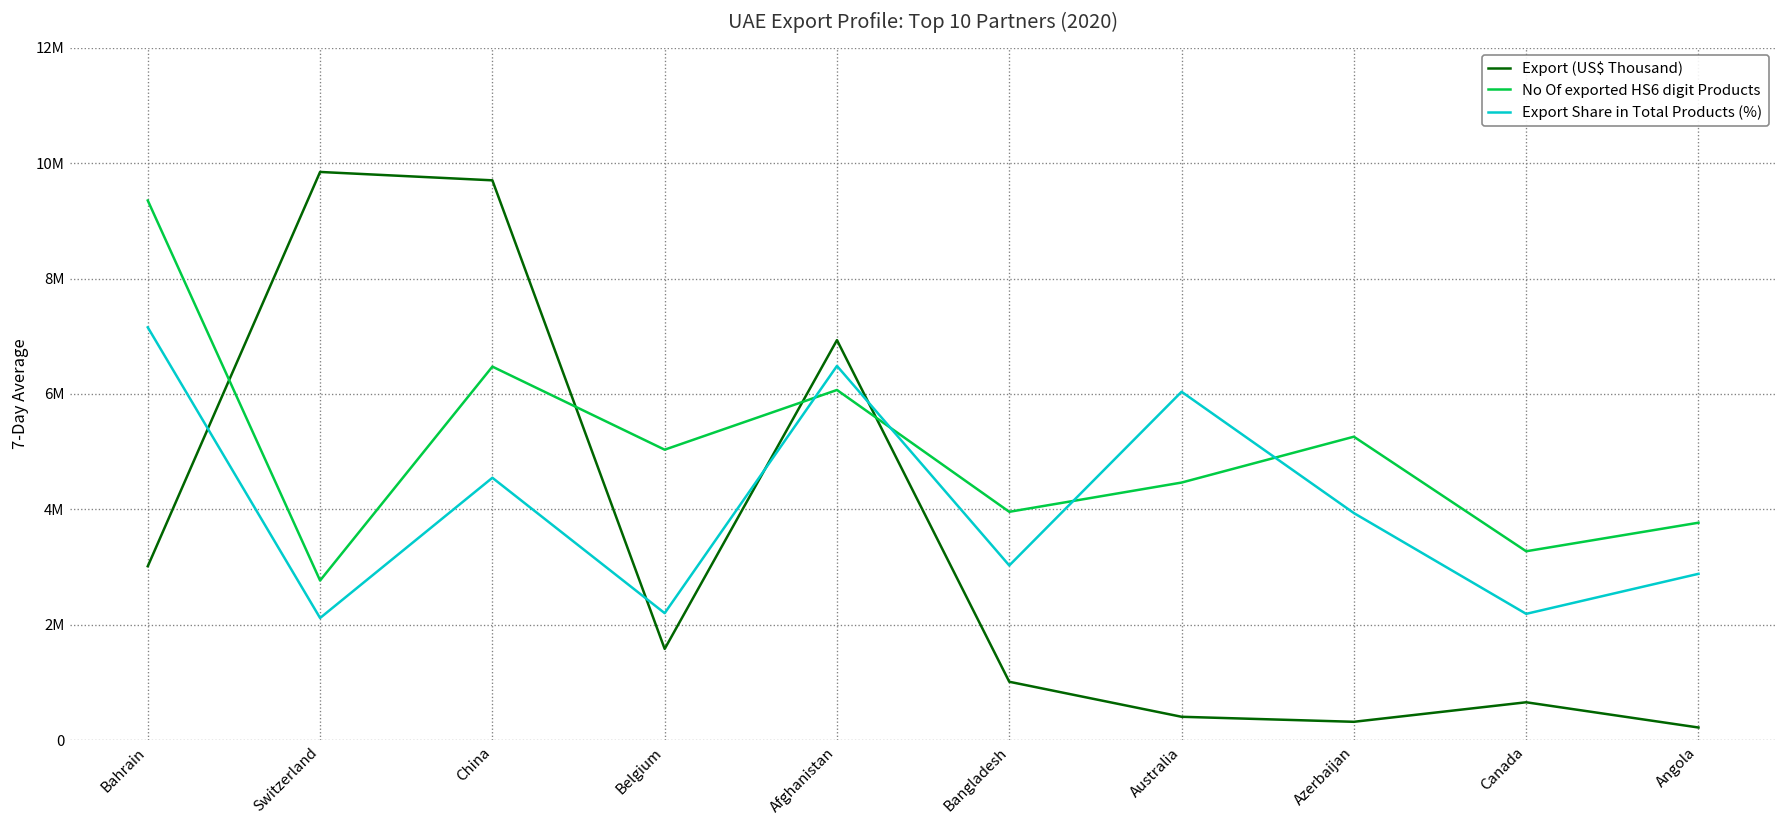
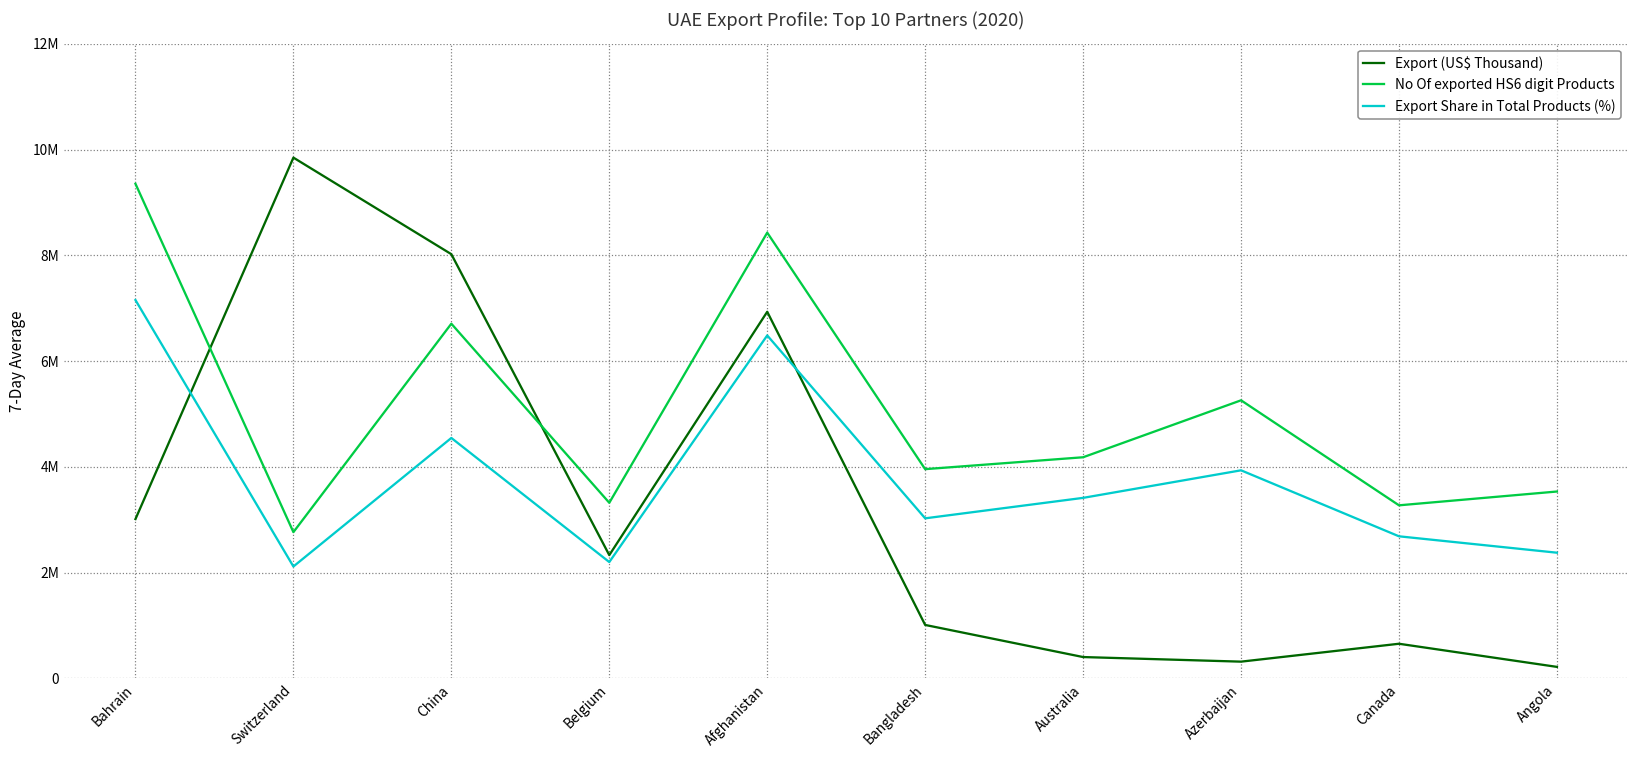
Export (US$ Thousand), China: 9700000 -> 8000000
No Of exported HS6 digit Products, China: 6500000 -> 6700000
Export (US$ Thousand), Belgium: 1600000 -> 2300000
No Of exported HS6 digit Products, Belgium: 5000000 -> 3300000
No Of exported HS6 digit Products, Afghanistan: 6100000 -> 8400000
No Of exported HS6 digit Products, Australia: 4500000 -> 4200000
Export Share in Total Products (%), Australia: 6000000 -> 3400000
Export Share in Total Products (%), Canada: 2200000 -> 2700000
No Of exported HS6 digit Products, Angola: 3800000 -> 3500000
Export Share in Total Products (%), Angola: 2900000 -> 2400000
